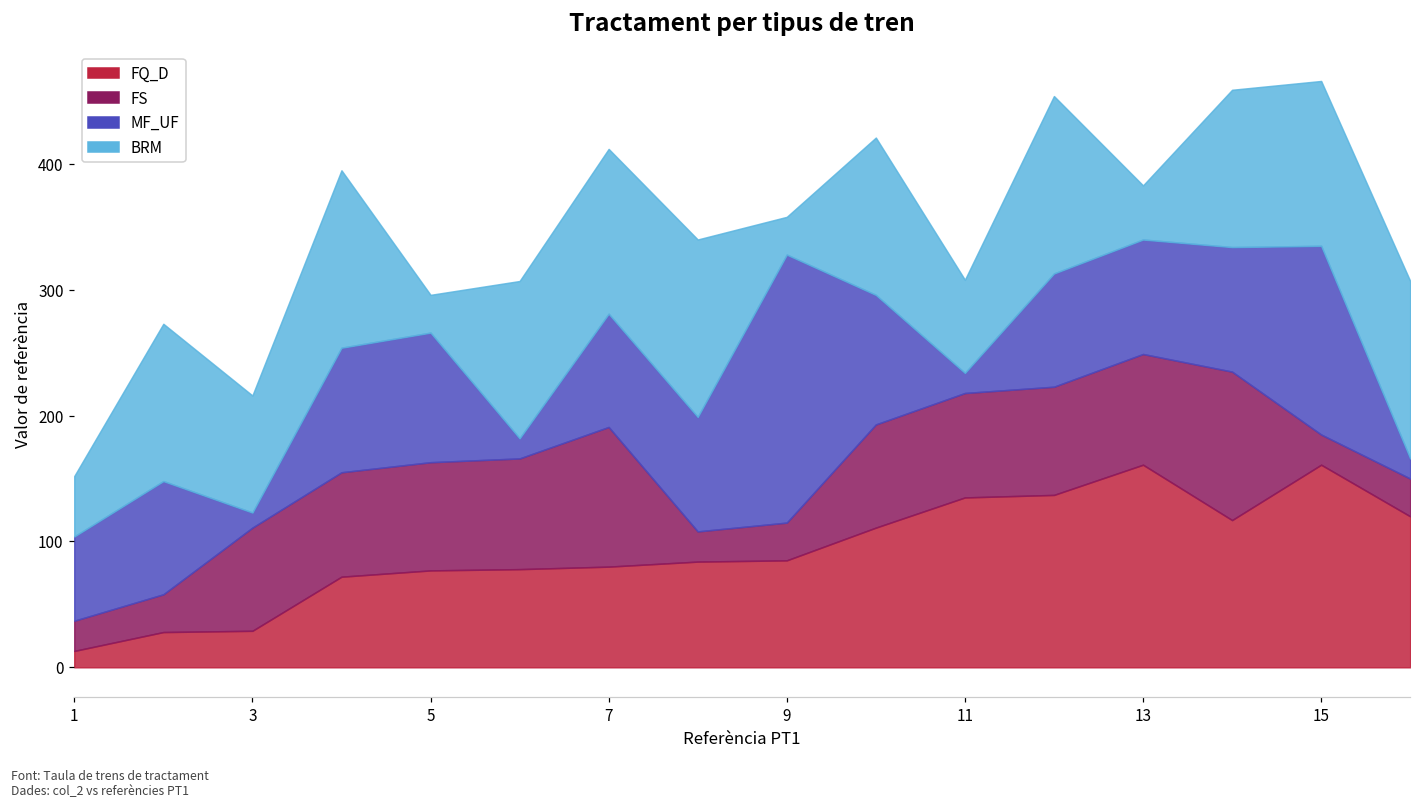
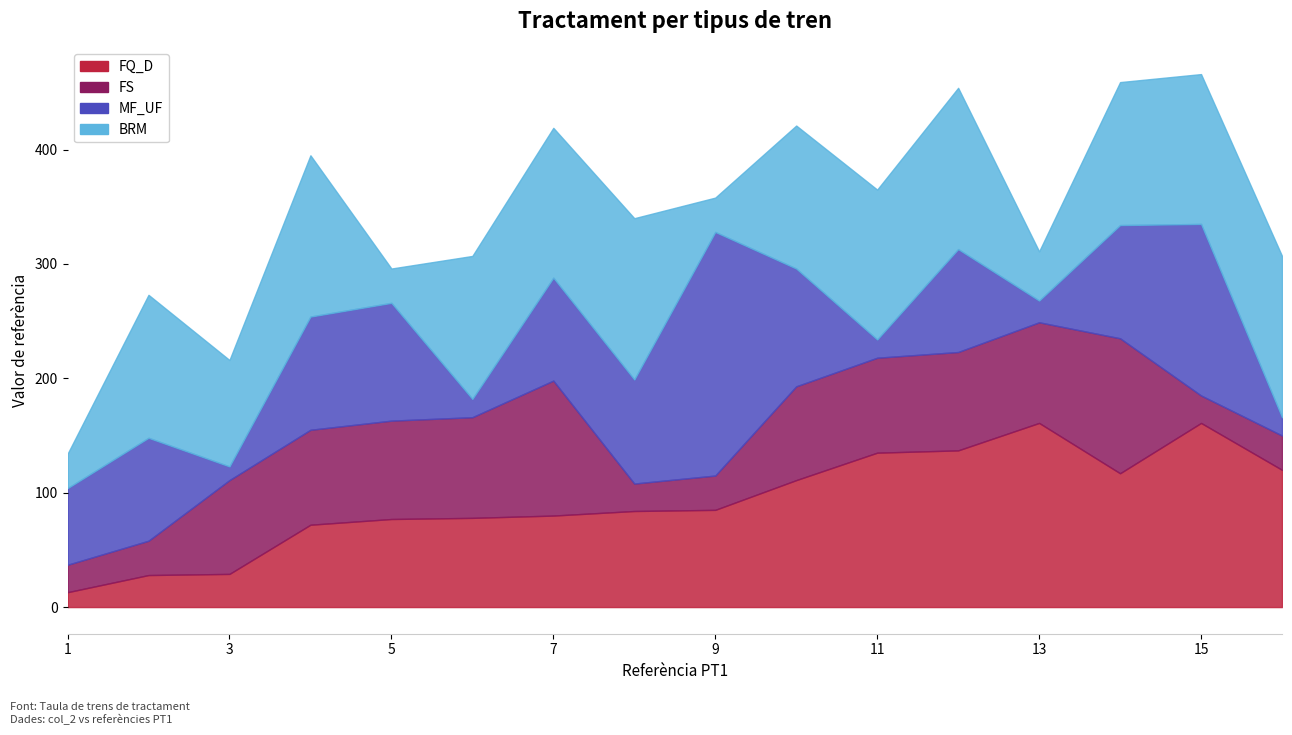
BRM, 1: 48 -> 30
FS, 7: 111 -> 118
BRM, 11: 74 -> 131
MF_UF, 13: 91 -> 19
